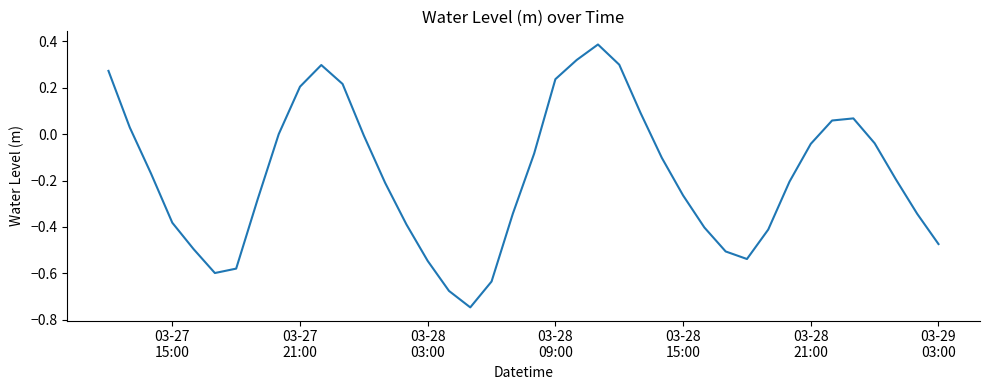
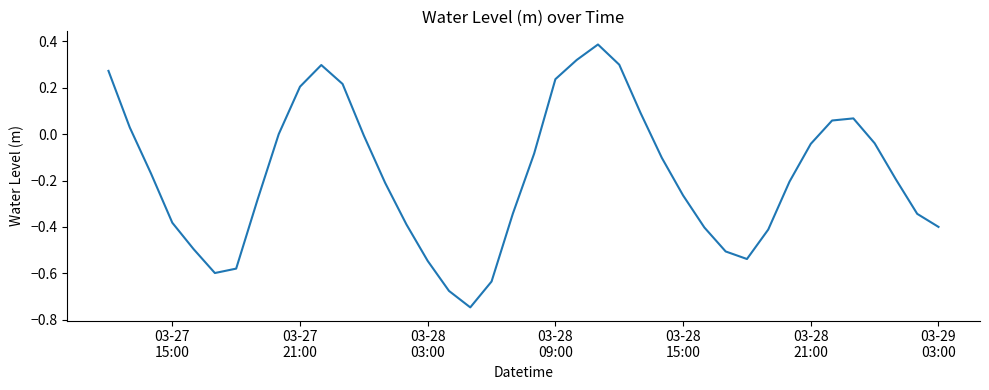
03-29 03:00: -0.47 -> -0.40
